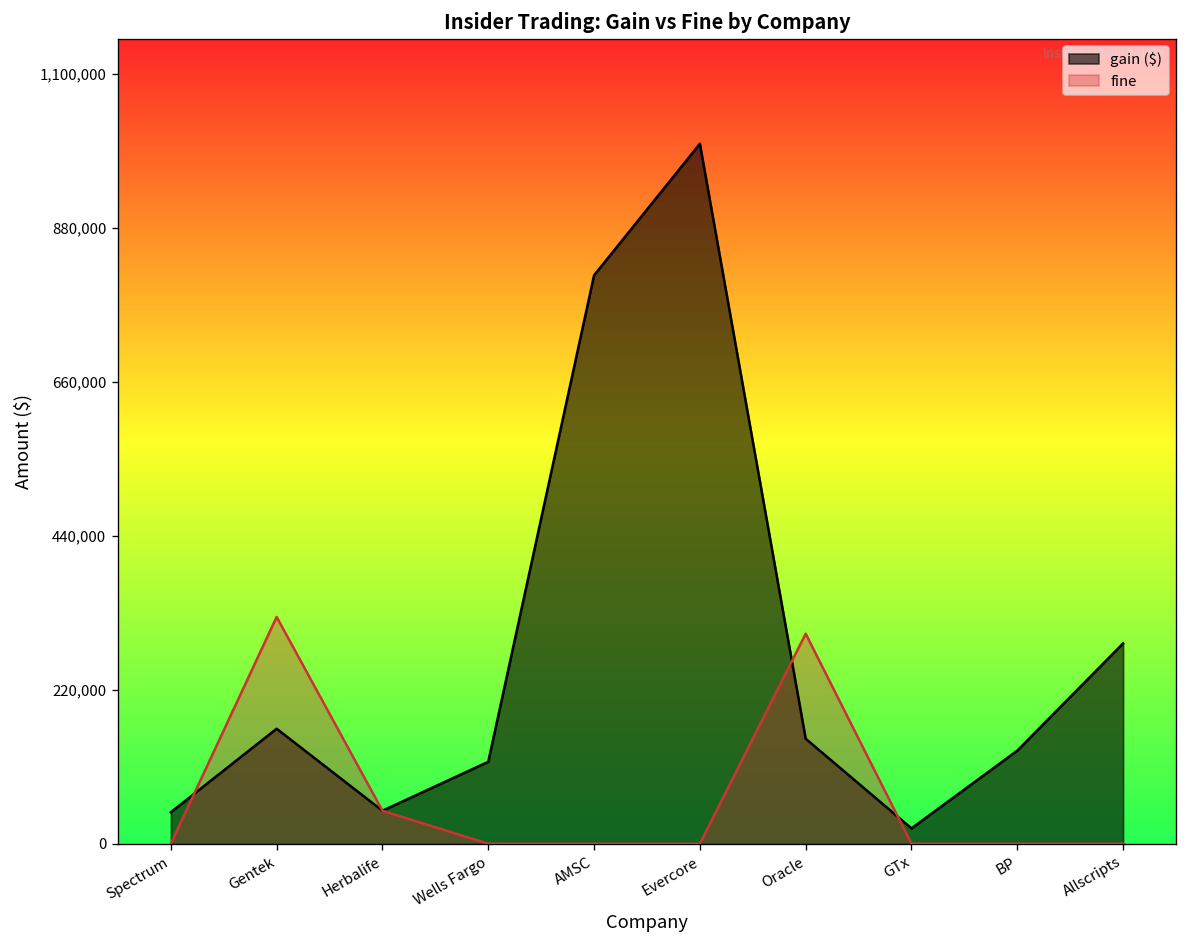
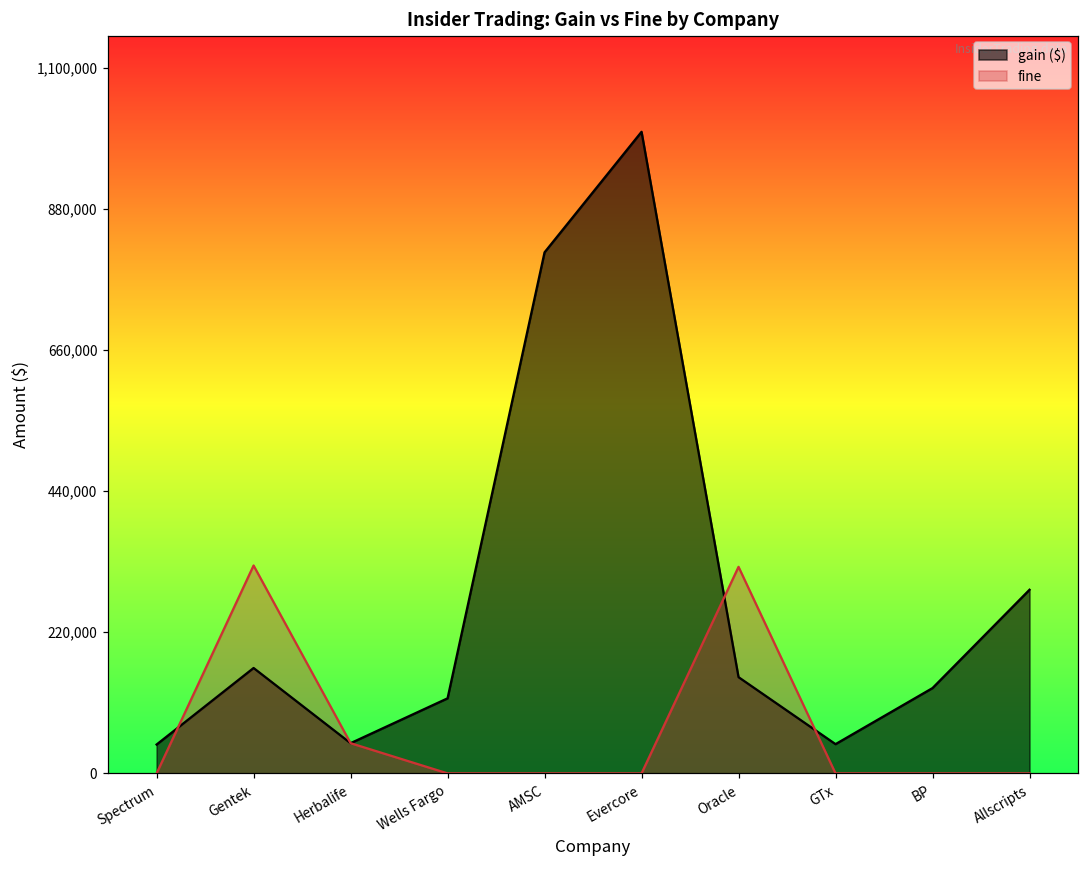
fine, Oracle: 300,000 -> 320,000
gain ($), GTx: 20,000 -> 50,000
